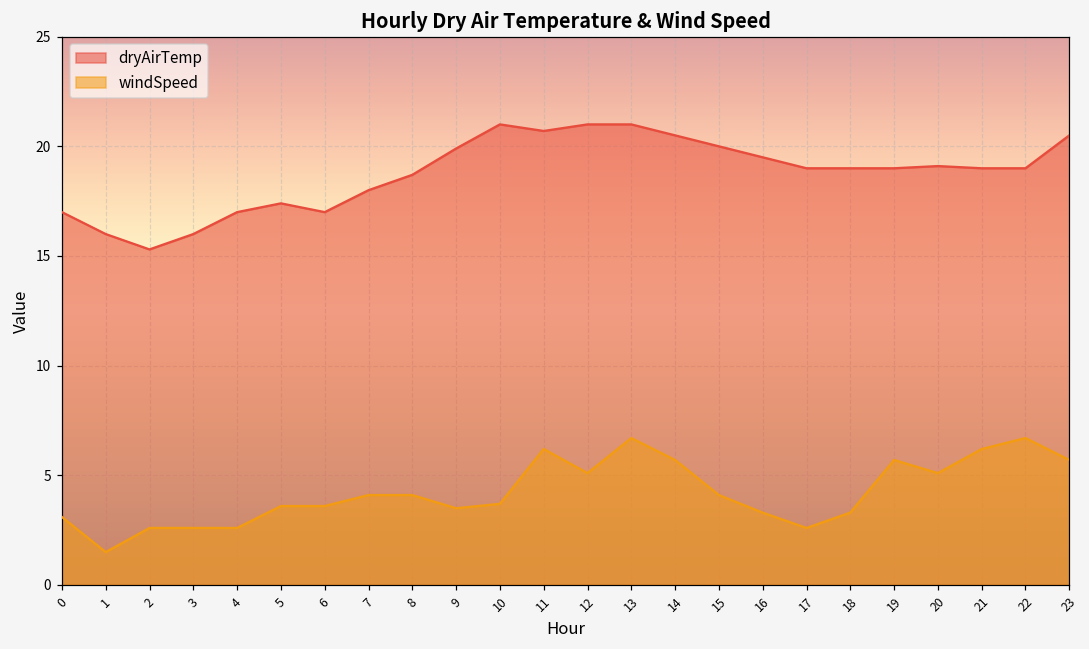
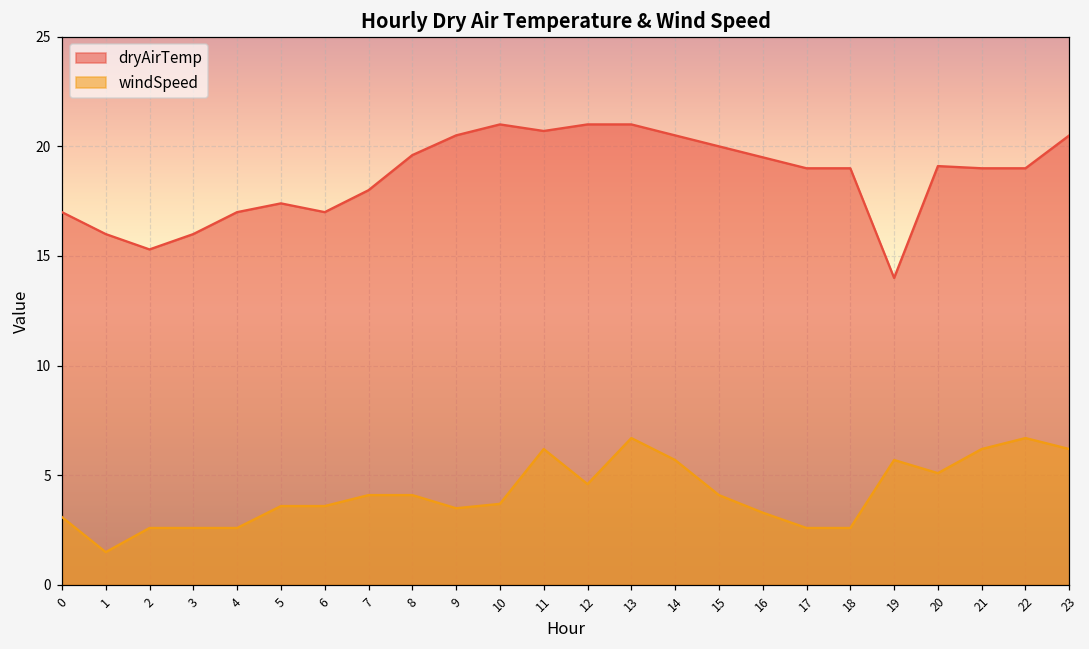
dryAirTemp, 8: 18.7 -> 19.6
dryAirTemp, 9: 19.9 -> 20.5
windSpeed, 12: 5.1 -> 4.6
windSpeed, 18: 3.3 -> 2.6
dryAirTemp, 19: 19 -> 14
windSpeed, 23: 5.7 -> 6.2
